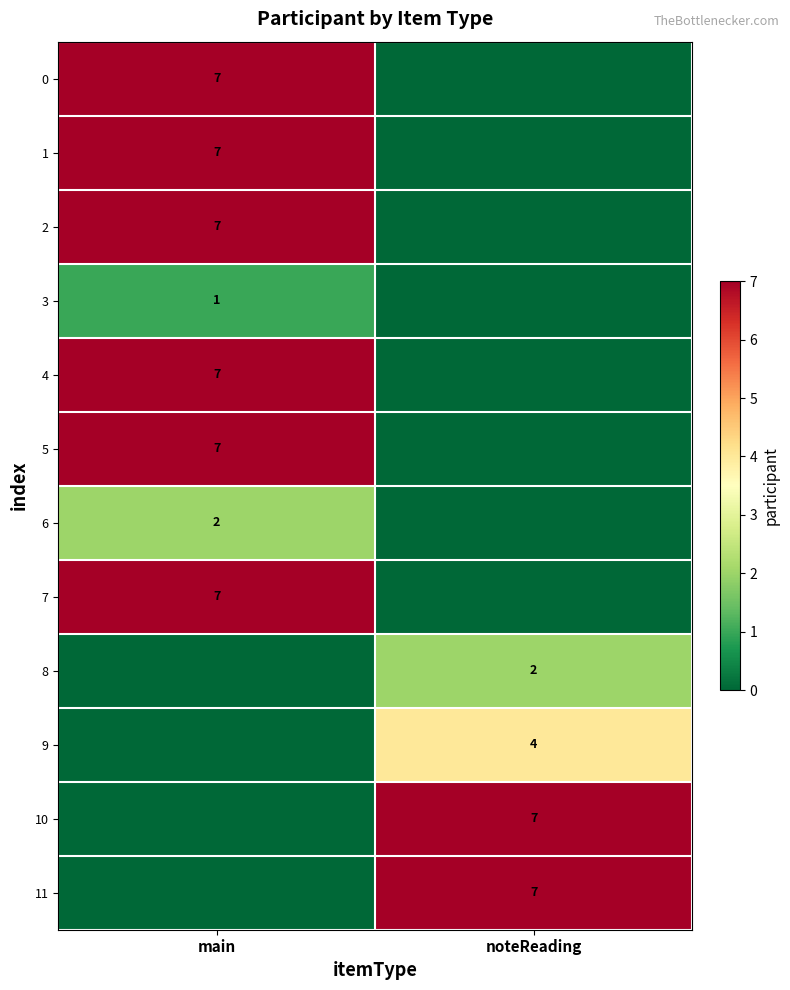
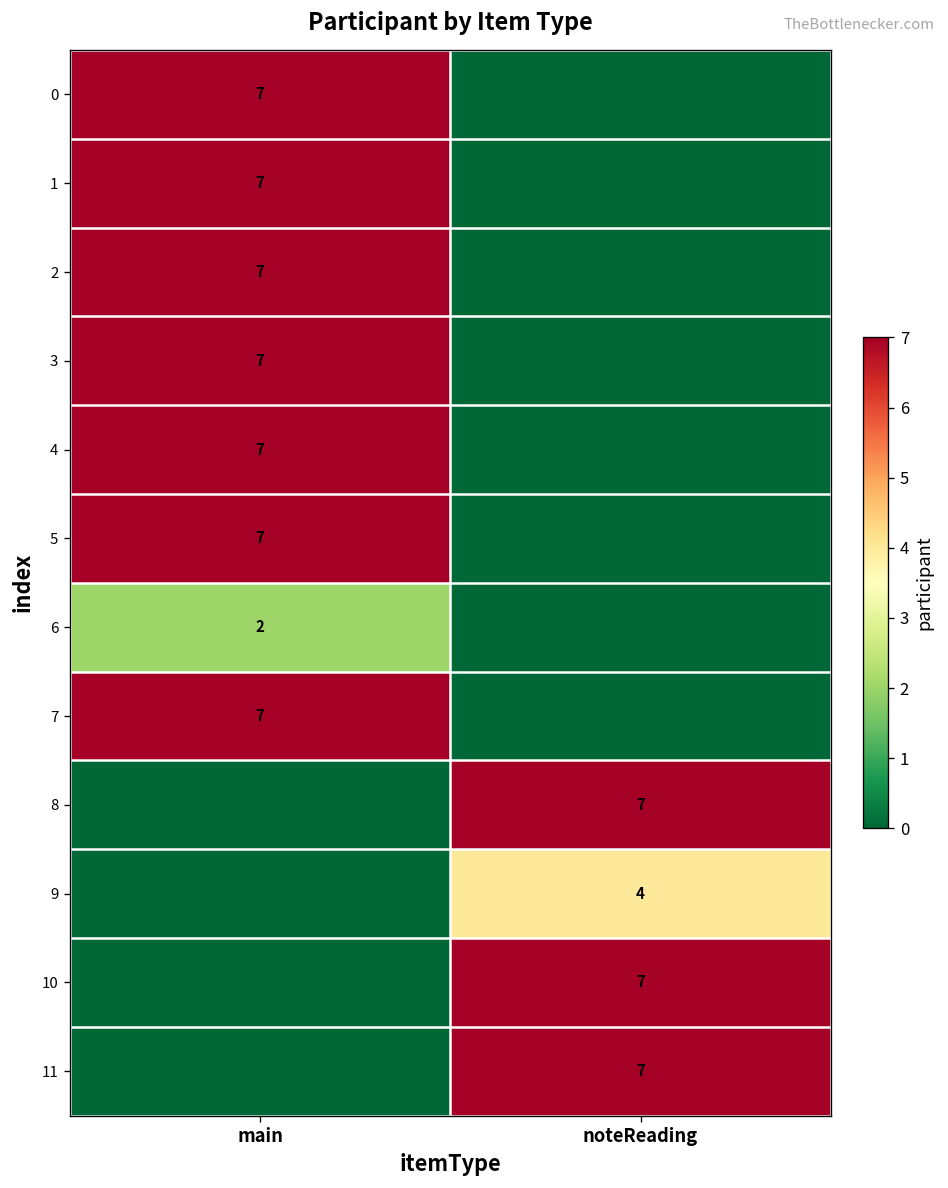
3, main: 1 -> 7
8, noteReading: 2 -> 7
